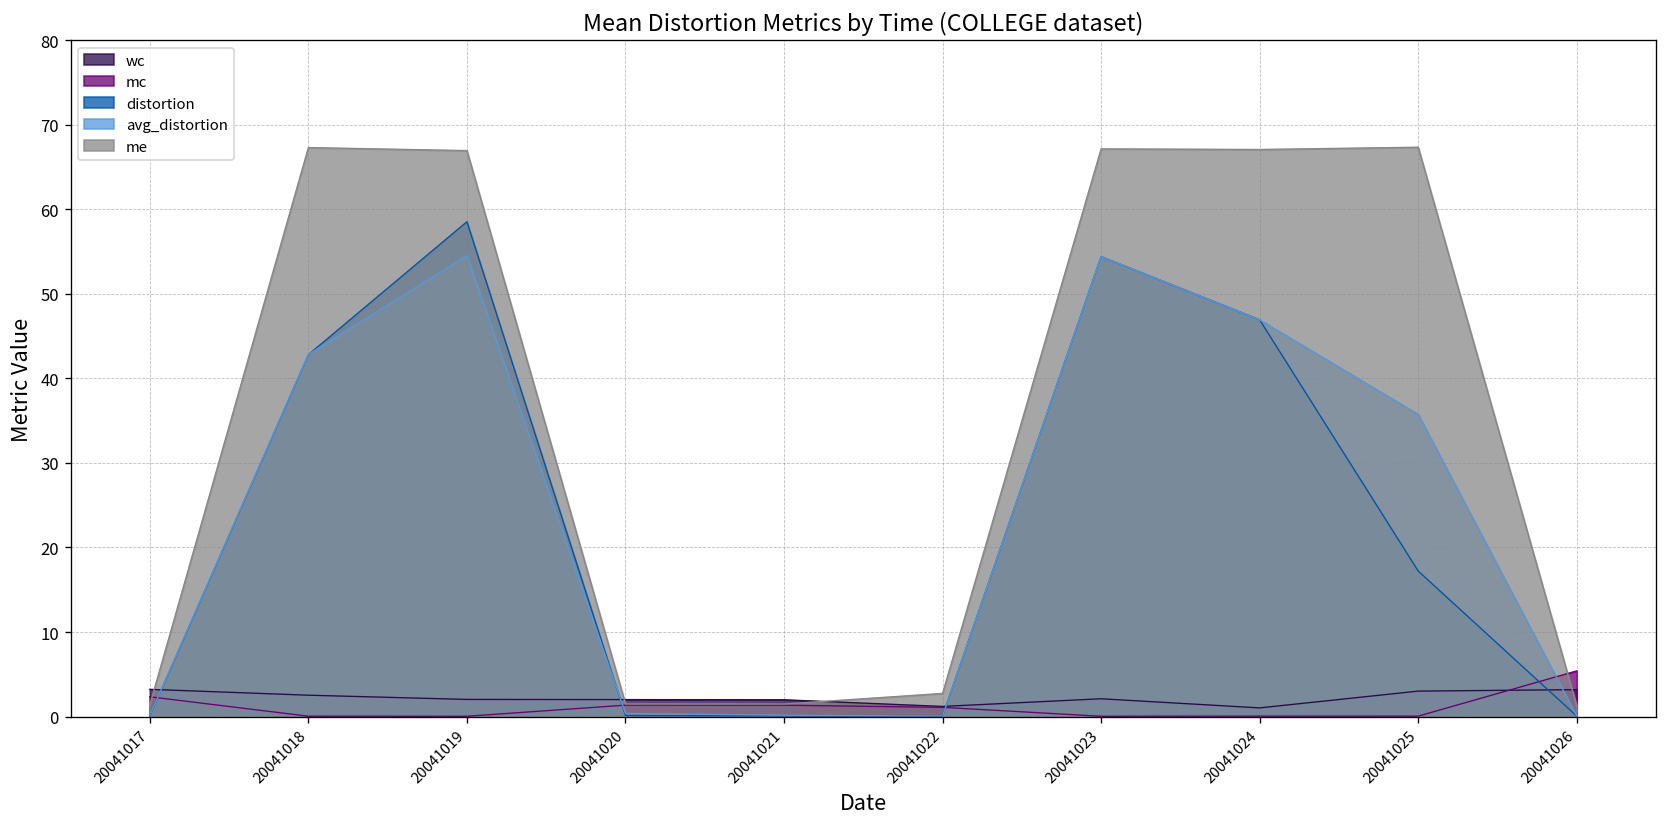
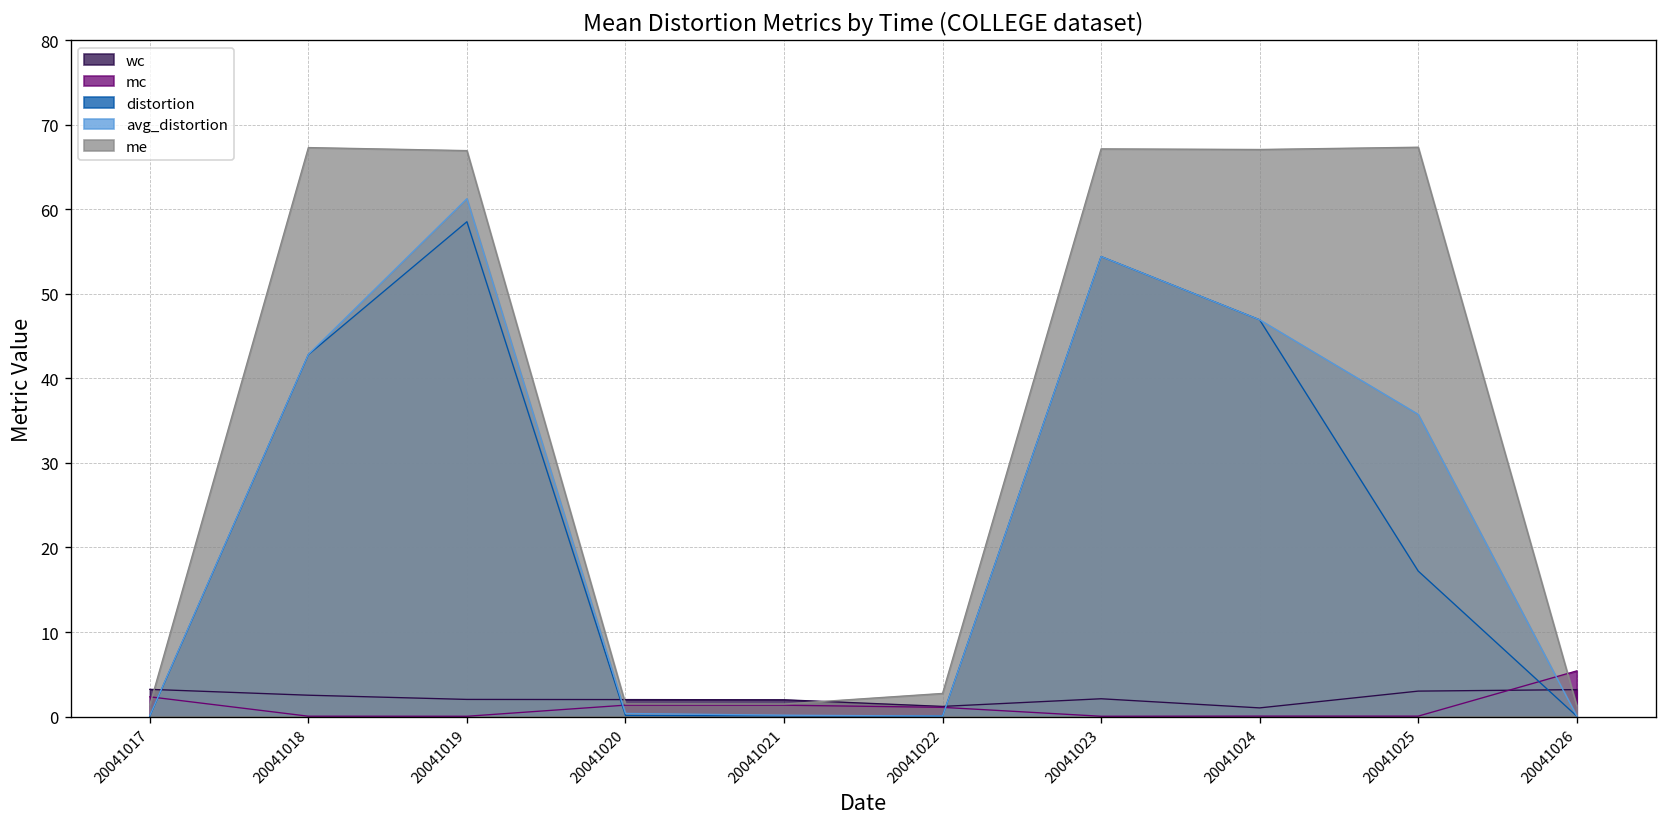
avg_distortion, 20041019: 55 -> 61
